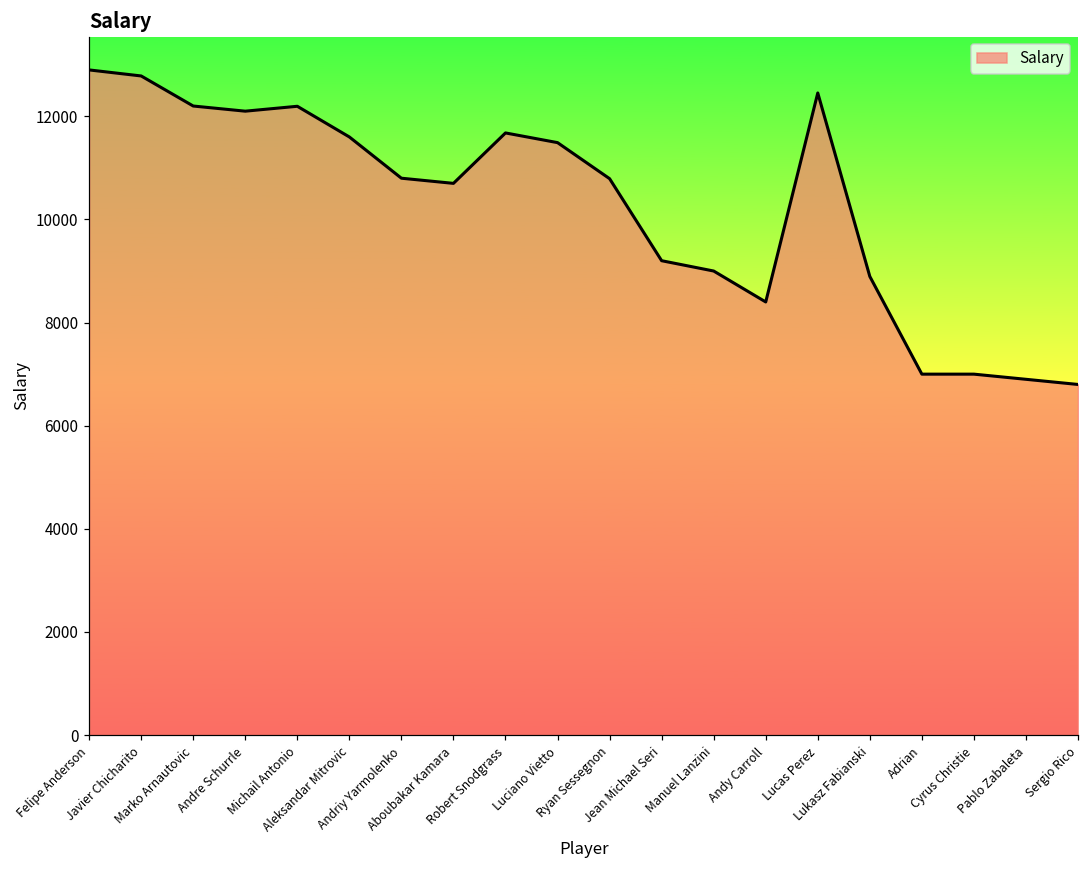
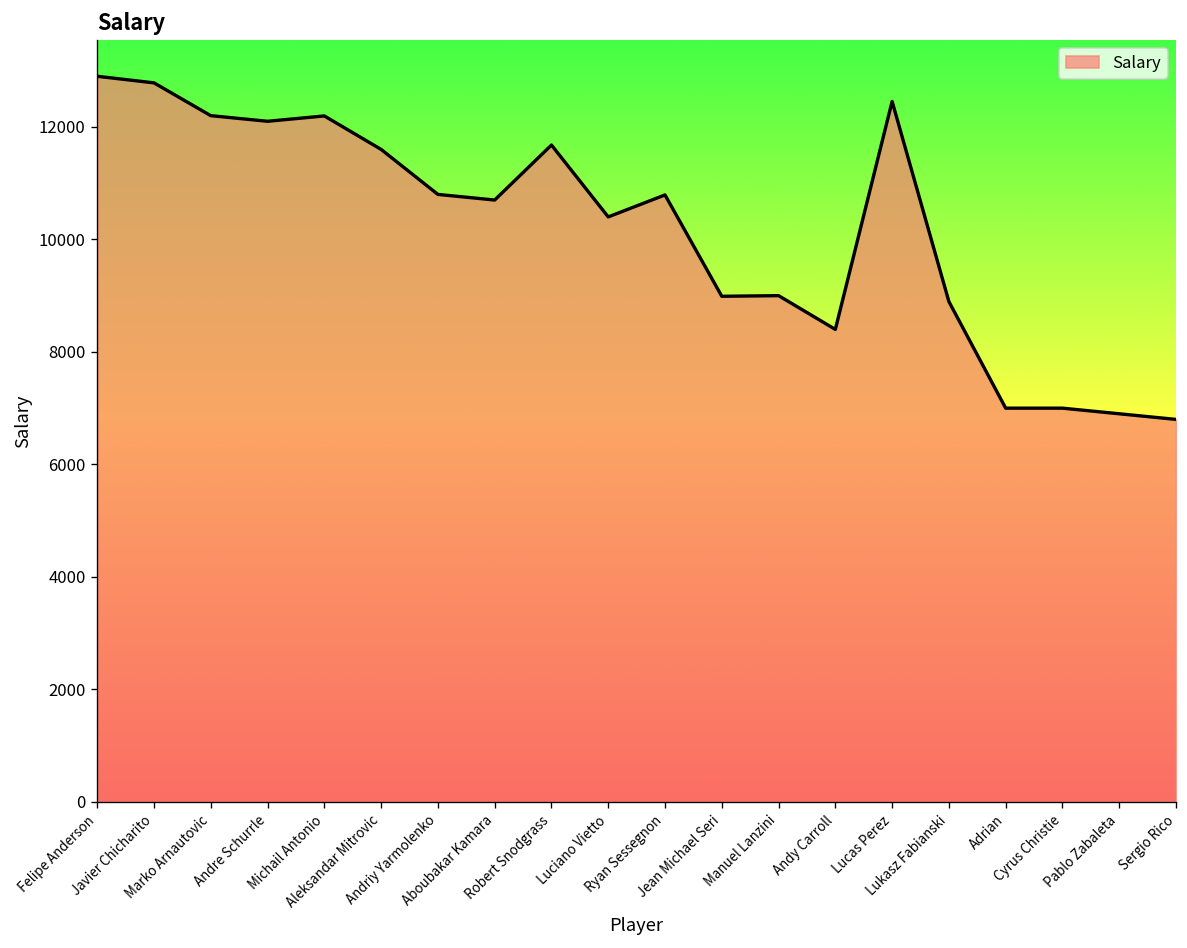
Luciano Vietto: 11500 -> 10400
Jean Michael Seri: 9200 -> 9000
